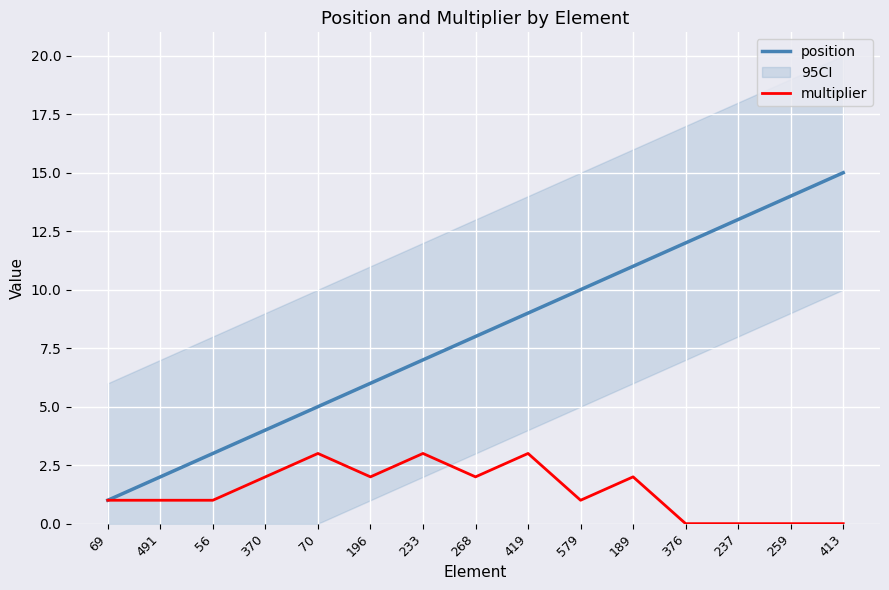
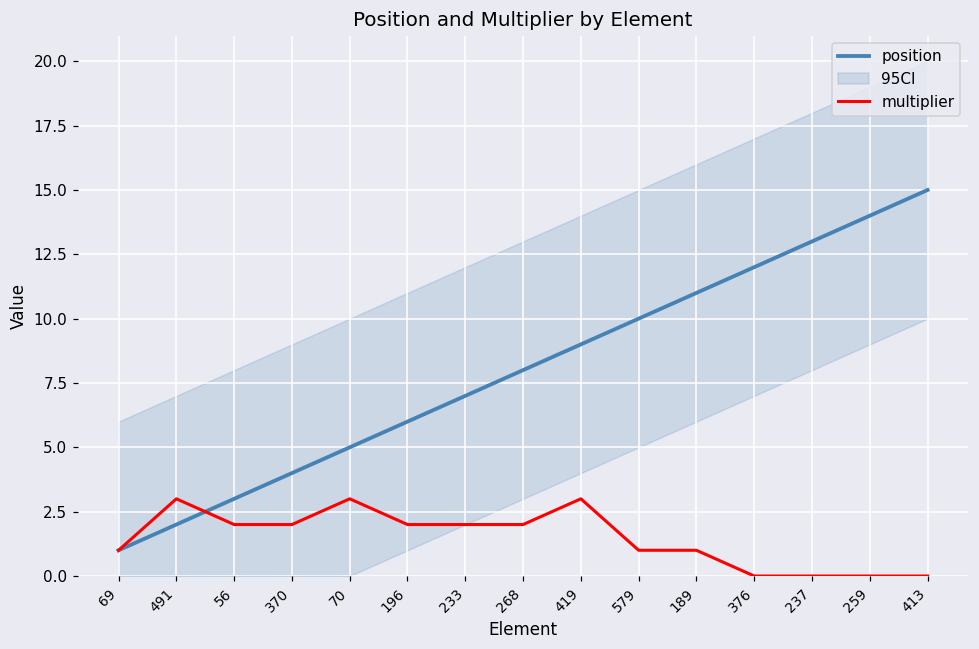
multiplier, 491: 1 -> 3
multiplier, 56: 1 -> 2
multiplier, 233: 3 -> 2
multiplier, 189: 2 -> 1
